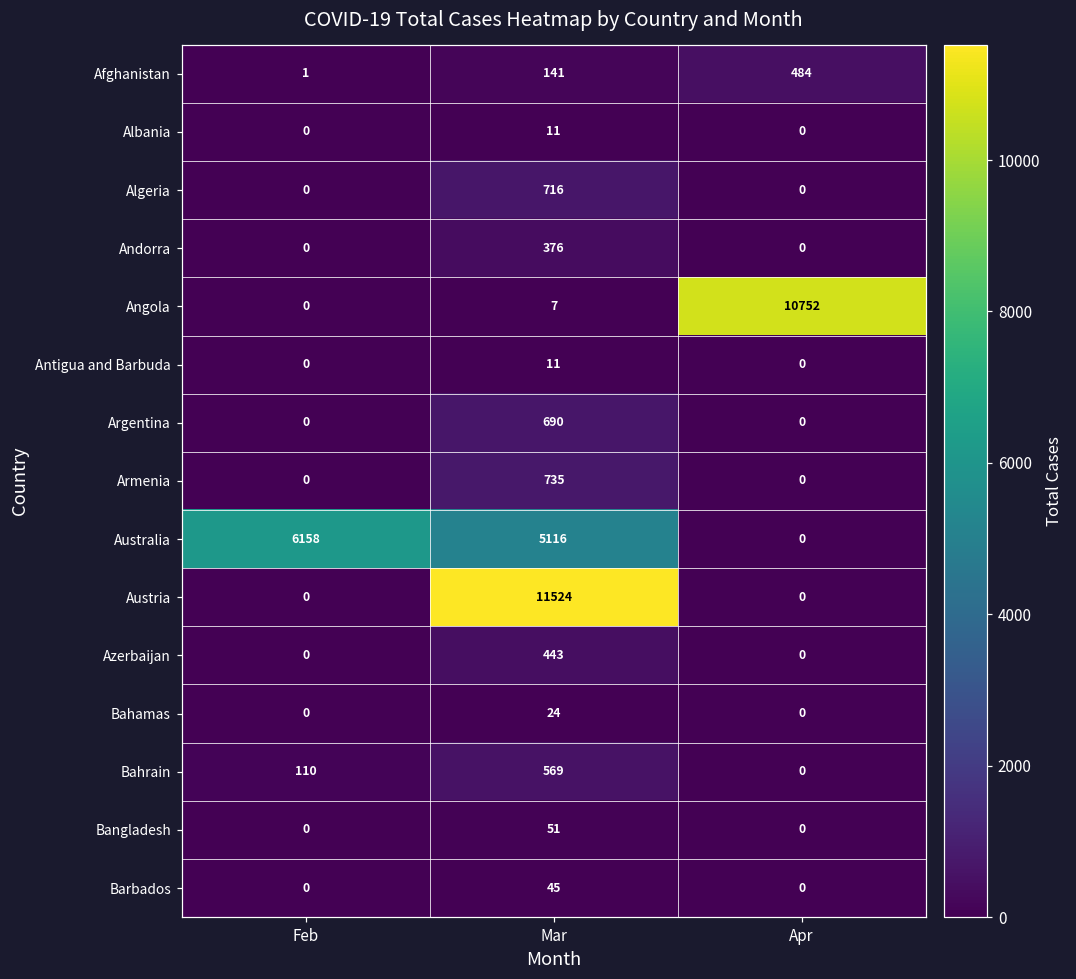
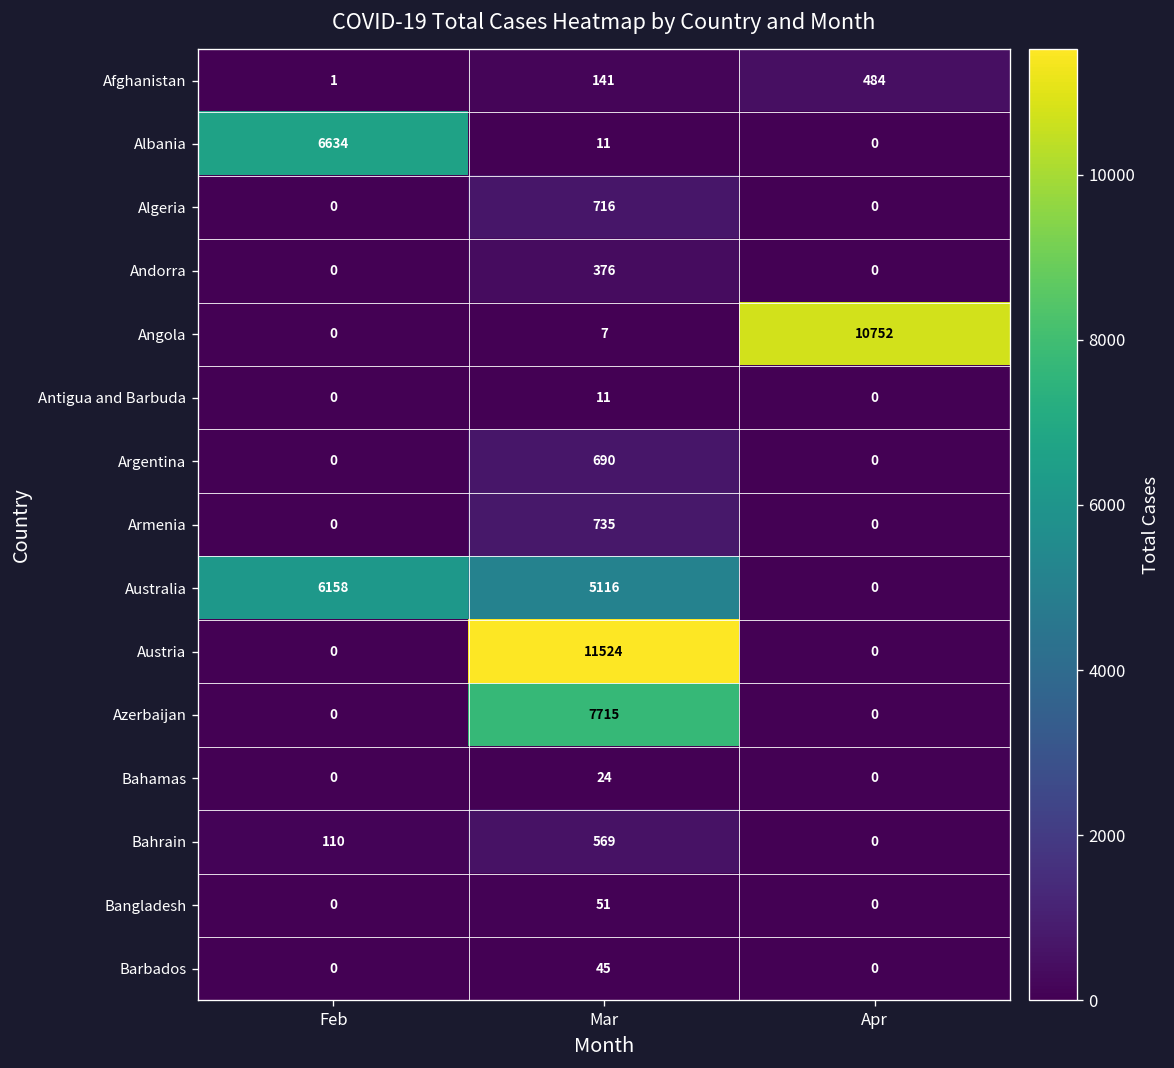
Albania, Feb: 0 -> 6634
Azerbaijan, Mar: 443 -> 7715
